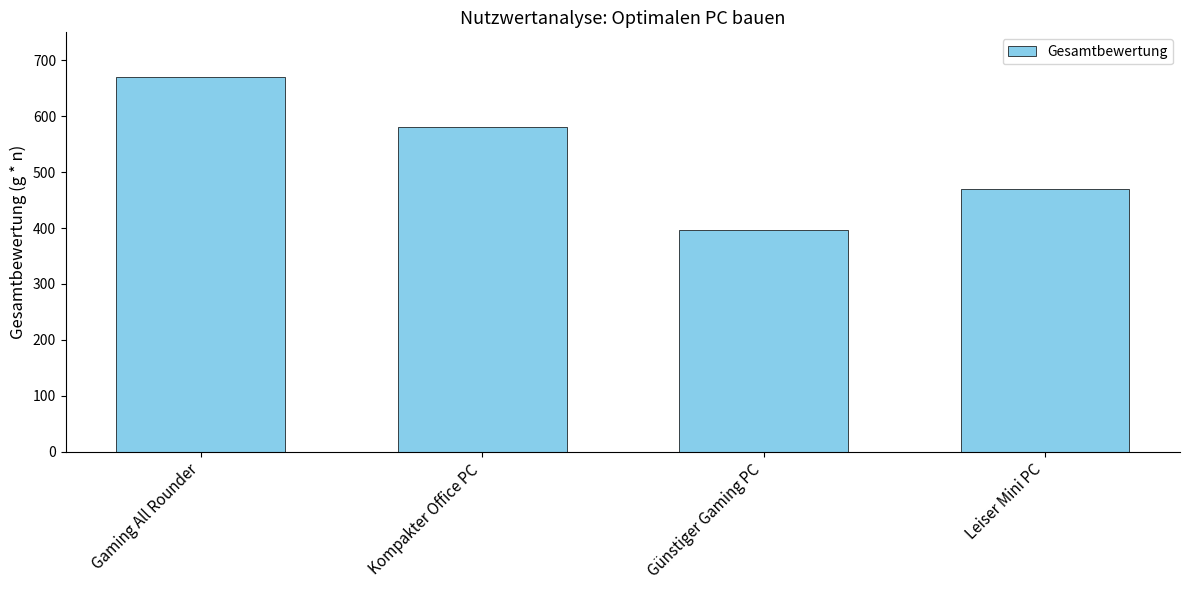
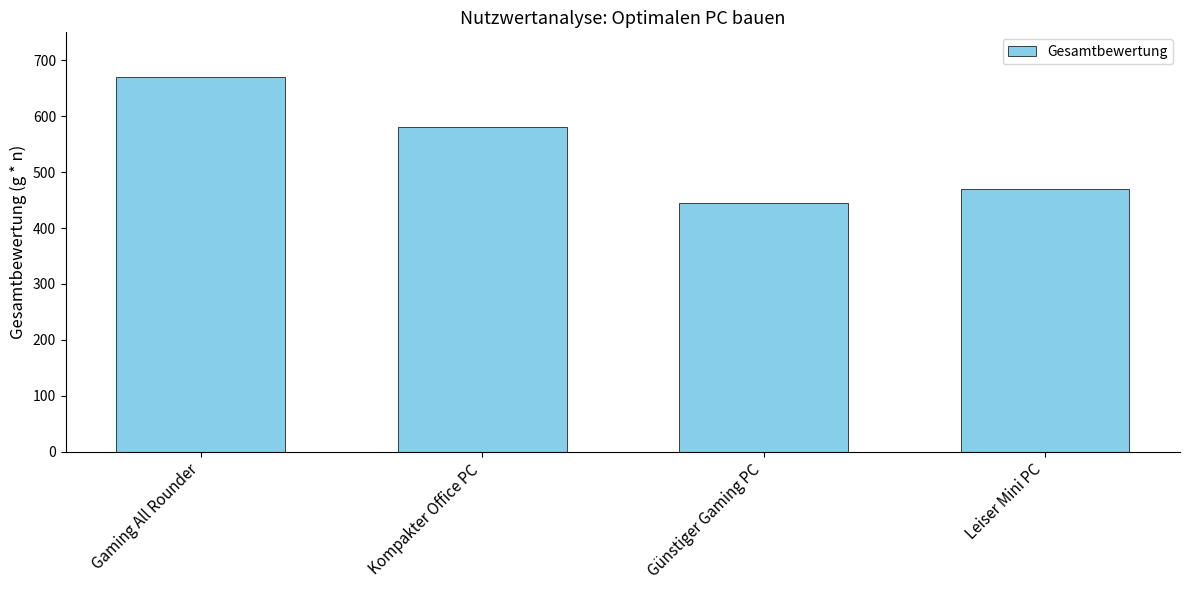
Günstiger Gaming PC: 400 -> 450
